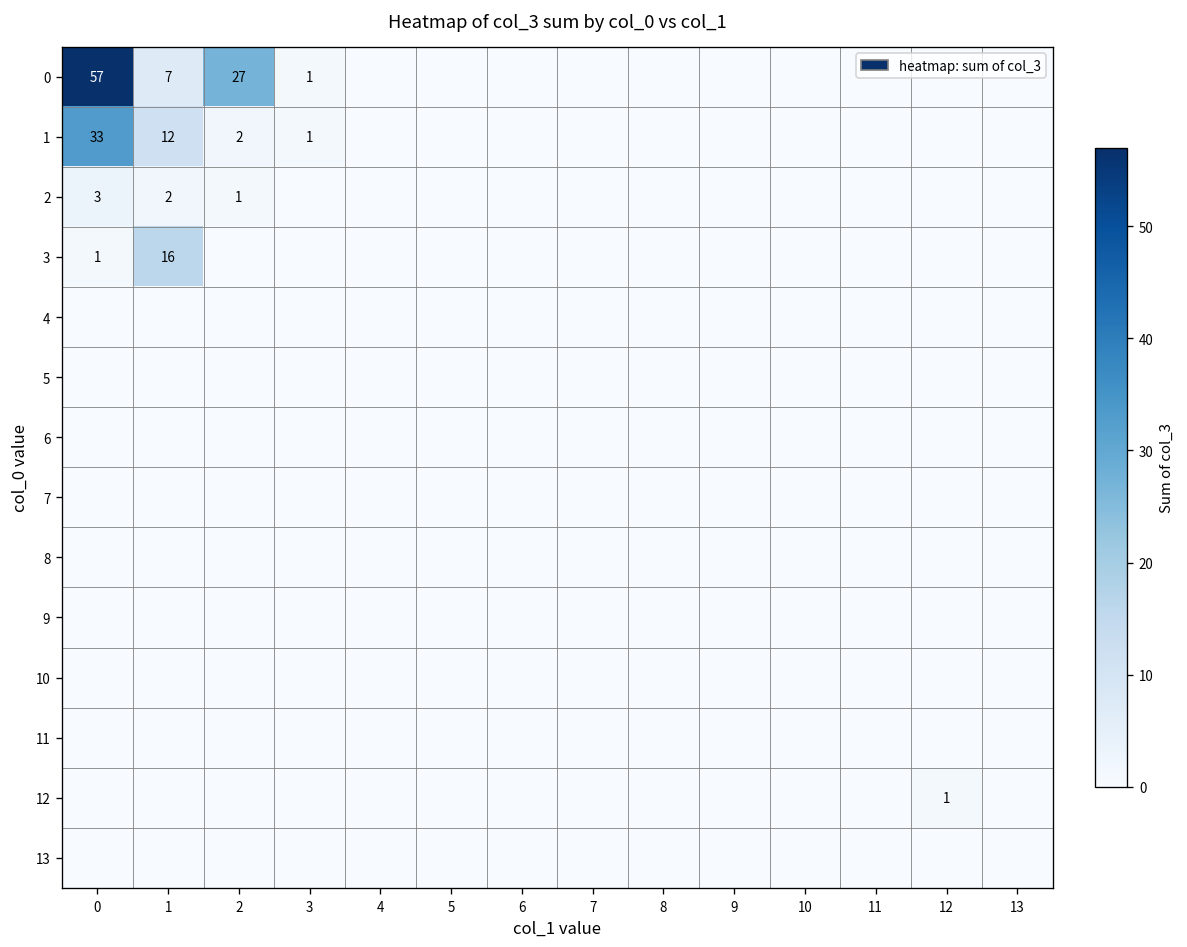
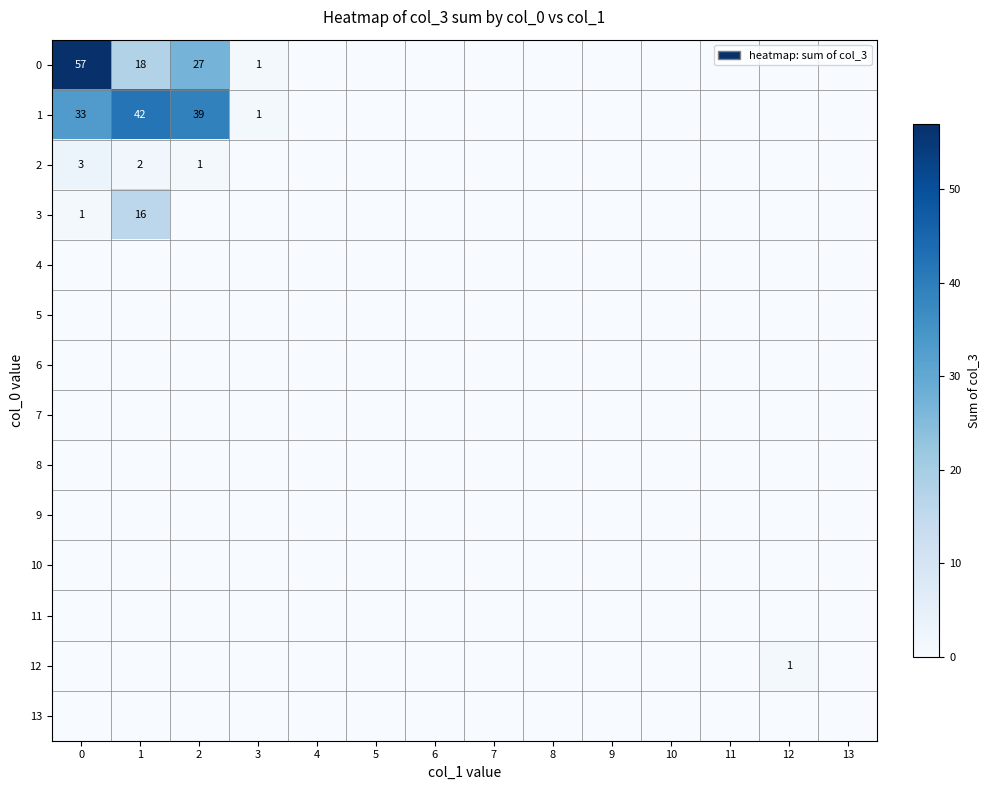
0, 1: 7 -> 18
1, 1: 12 -> 42
1, 2: 2 -> 39
